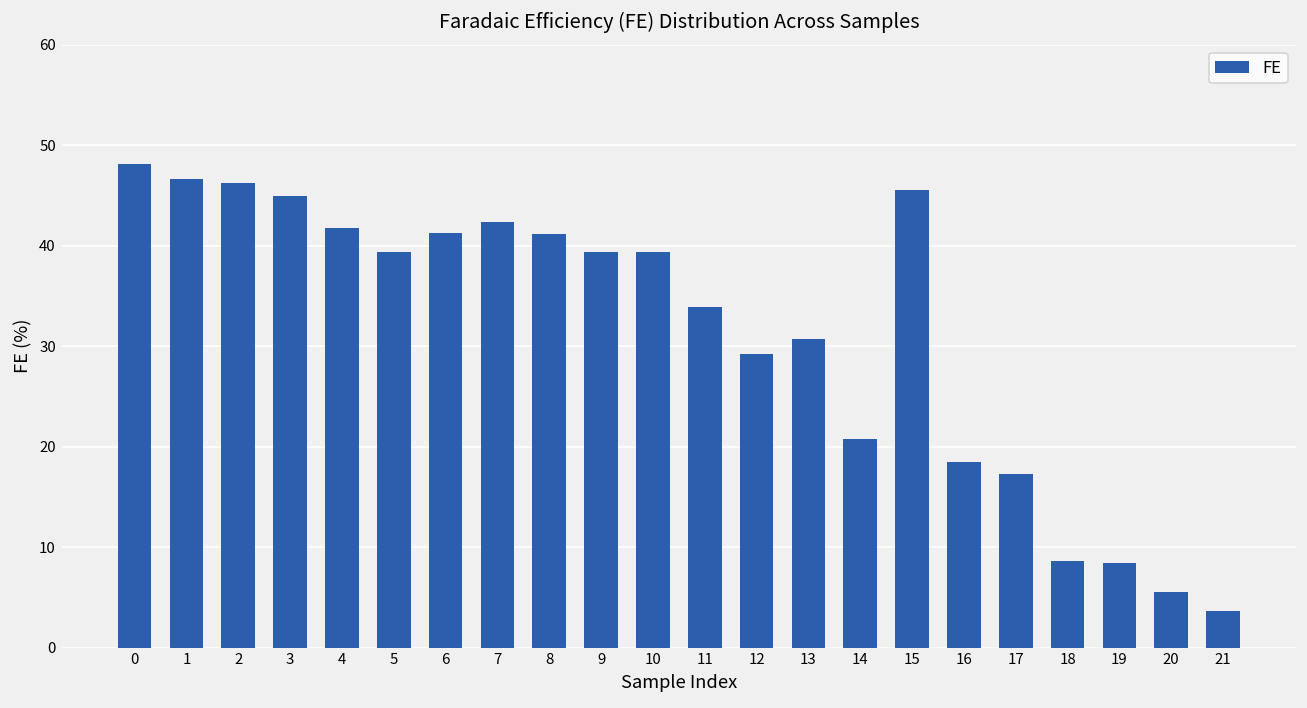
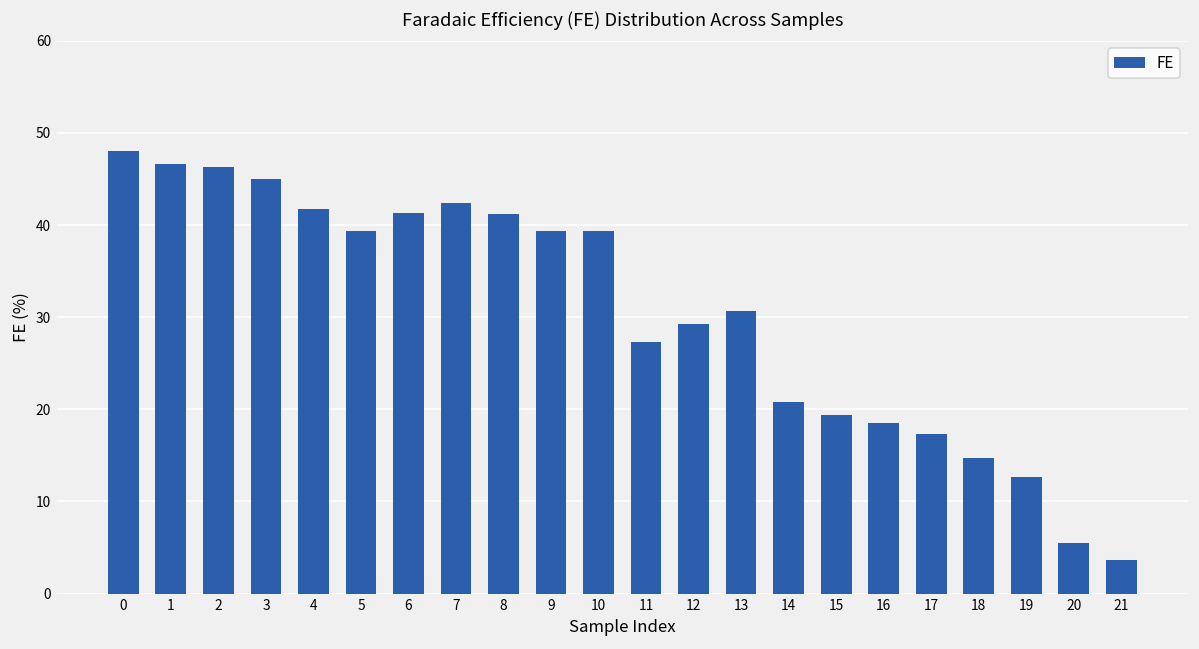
11: 34 -> 27
15: 46 -> 19
18: 9 -> 15
19: 8 -> 13
